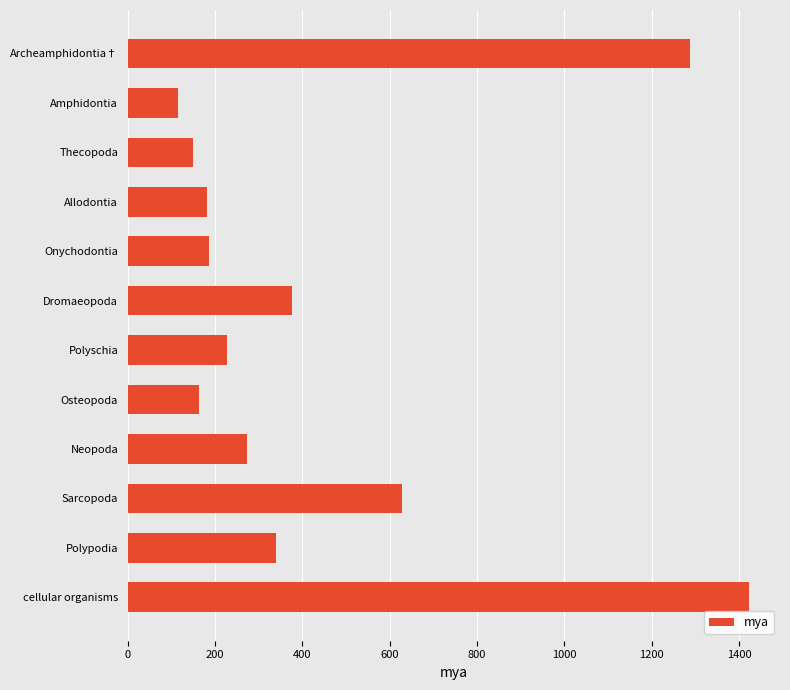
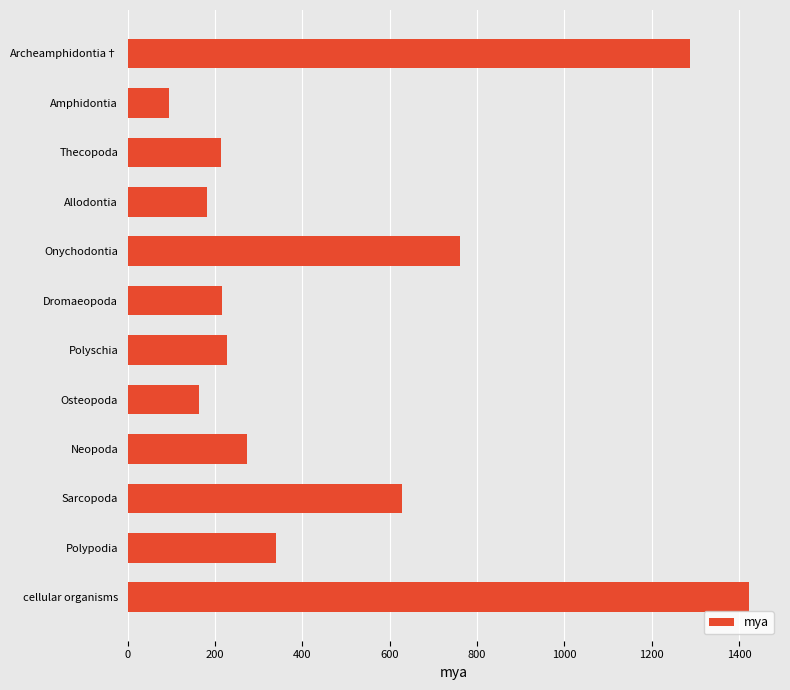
Amphidontia: 110 -> 100
Thecopoda: 150 -> 210
Onychodontia: 190 -> 760
Dromaeopoda: 380 -> 220
